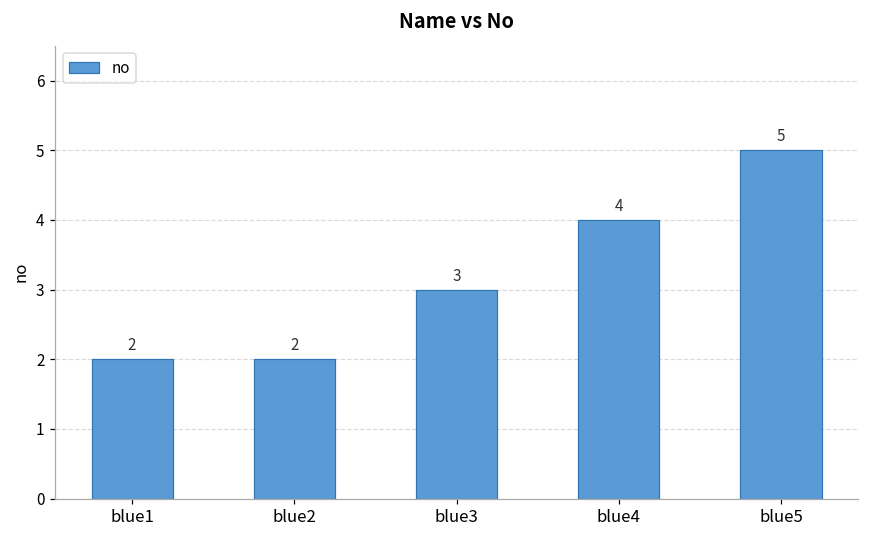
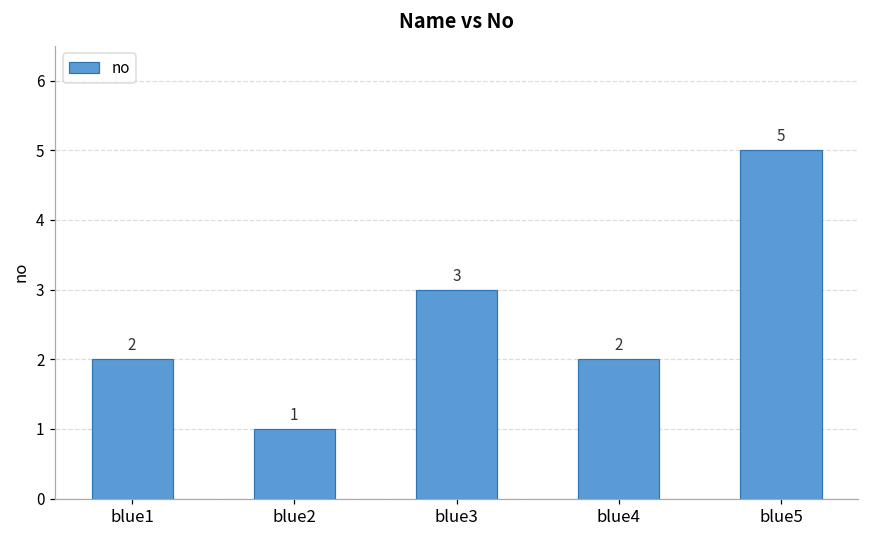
blue2: 2 -> 1
blue4: 4 -> 2
